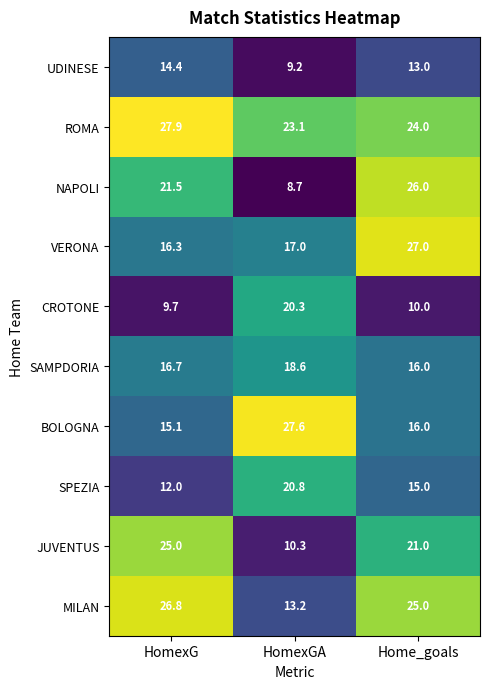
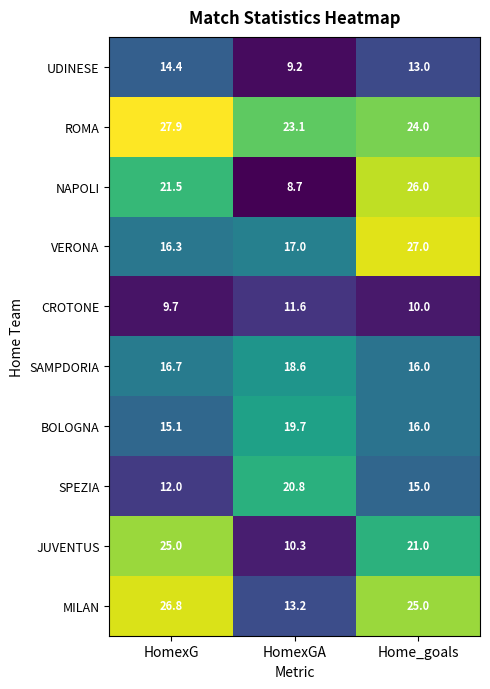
CROTONE, HomexGA: 20.3 -> 11.6
BOLOGNA, HomexGA: 27.6 -> 19.7
